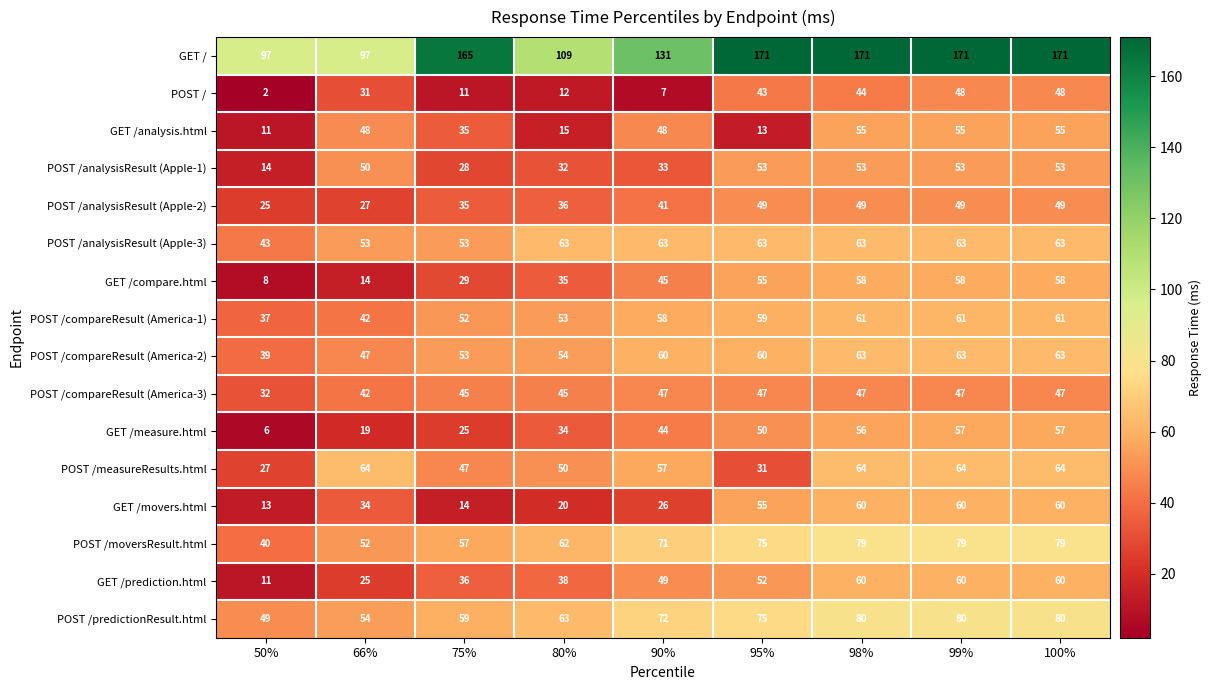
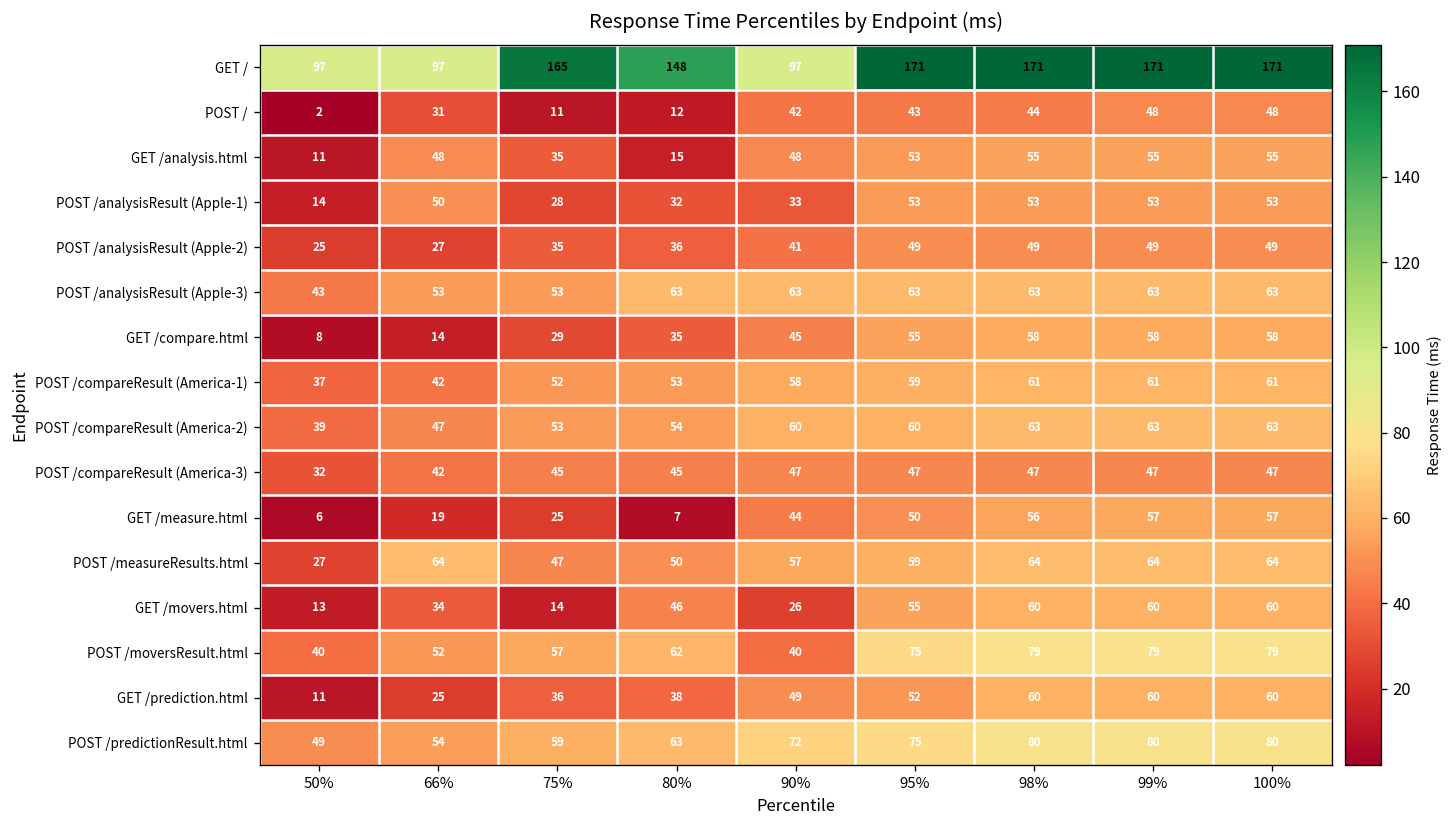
GET /, 80%: 109 -> 148
GET /, 90%: 131 -> 97
POST /, 90%: 7 -> 42
GET /analysis.html, 95%: 13 -> 53
GET /measure.html, 80%: 34 -> 7
POST /measureResults.html, 95%: 31 -> 59
GET /movers.html, 80%: 20 -> 46
POST /moversResult.html, 90%: 71 -> 40
